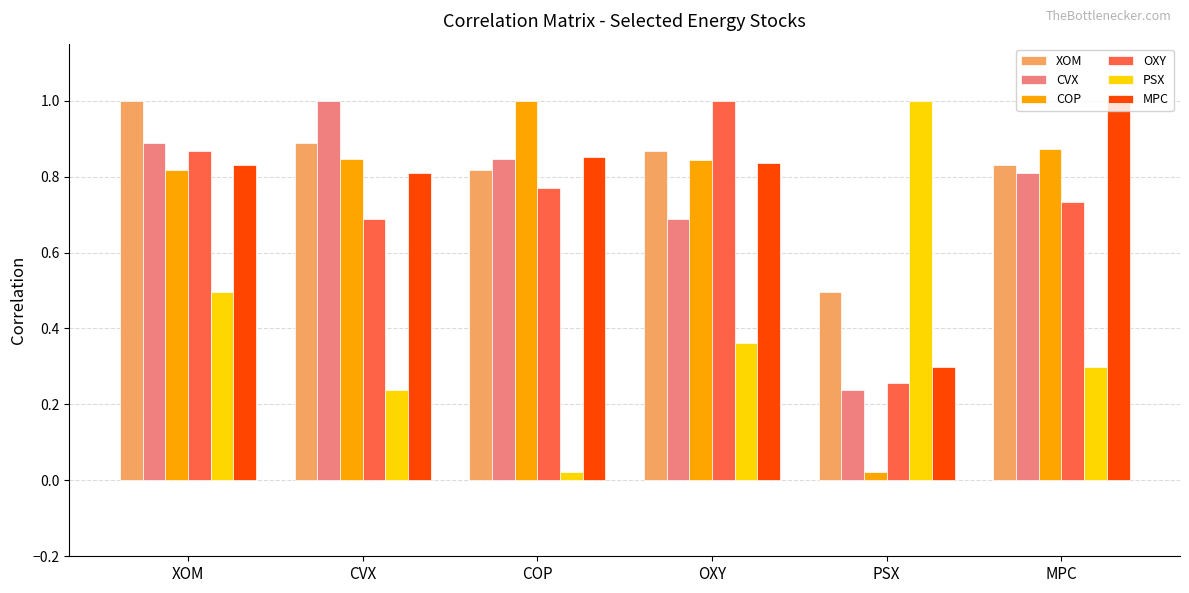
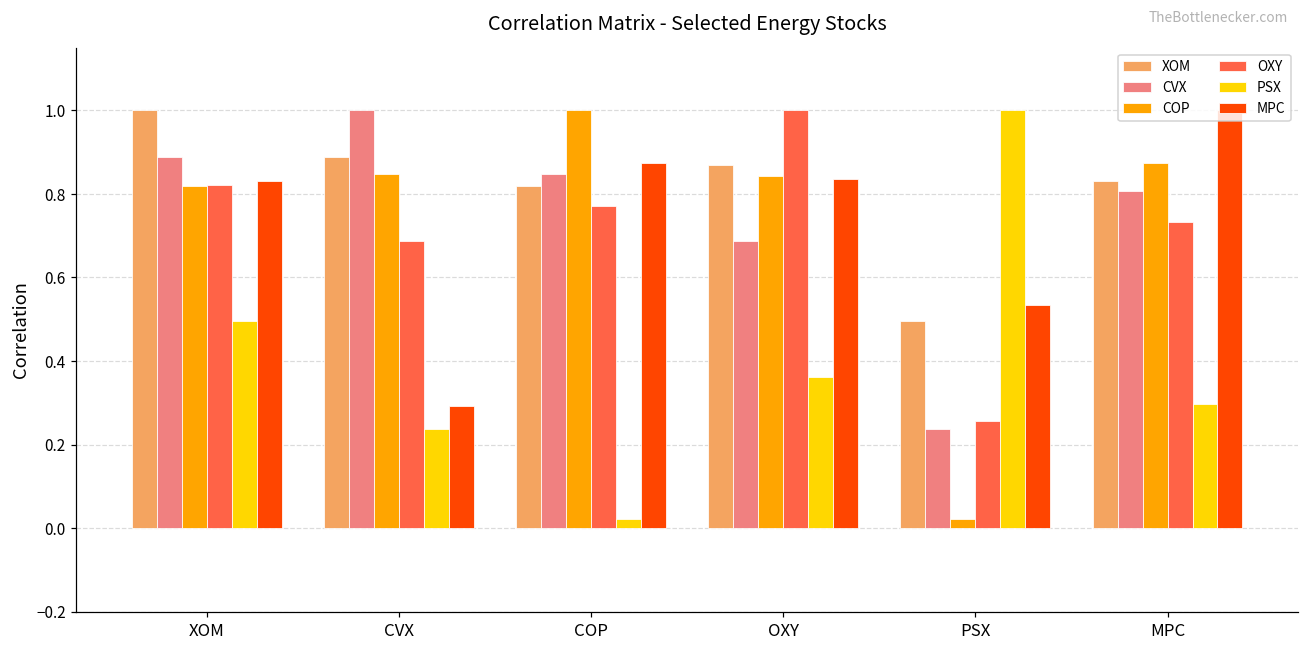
OXY, XOM: 0.87 -> 0.82
MPC, CVX: 0.81 -> 0.29
MPC, COP: 0.85 -> 0.87
MPC, PSX: 0.30 -> 0.54
